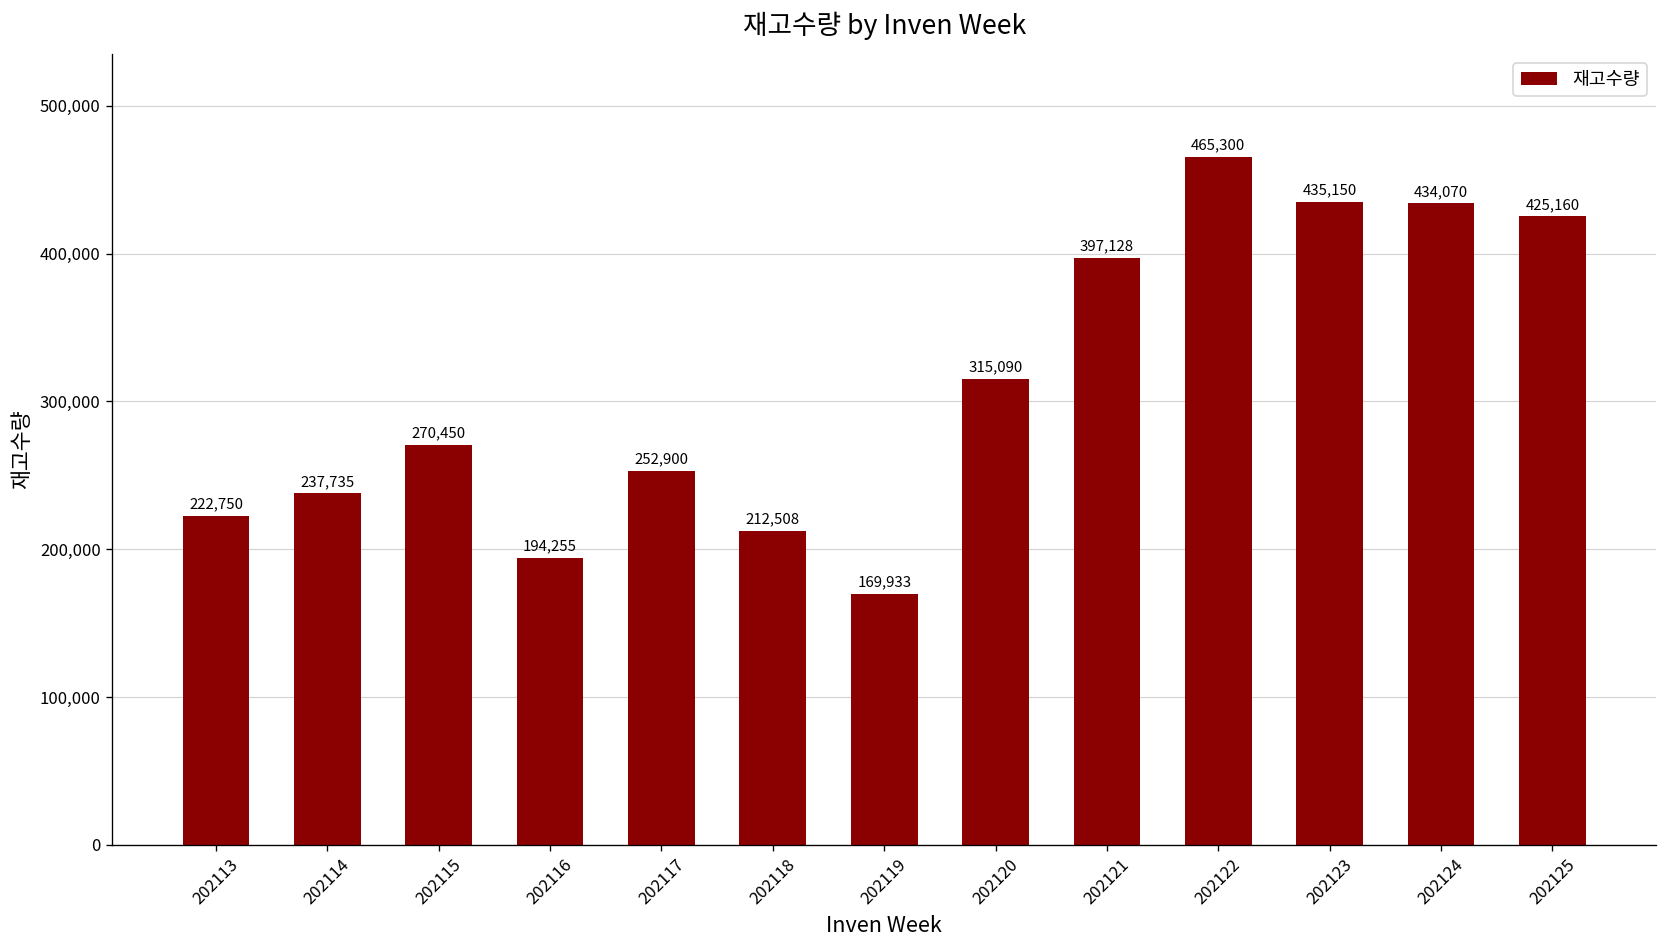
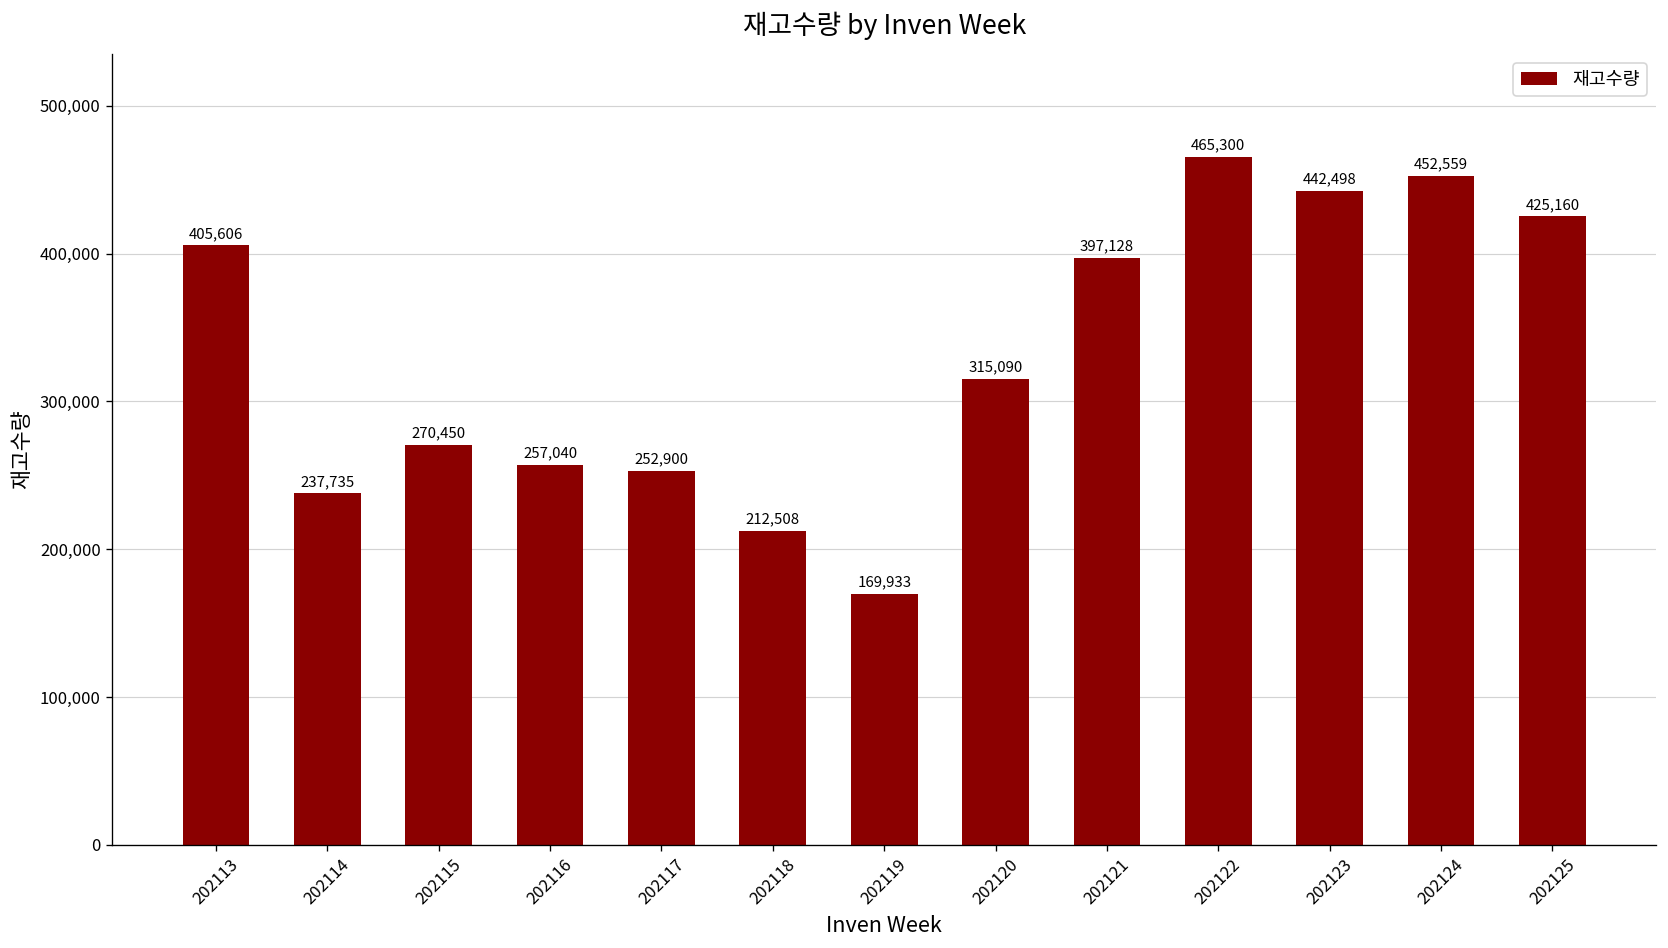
202113: 222,750 -> 405,606
202116: 194,255 -> 257,040
202123: 435,150 -> 442,498
202124: 434,070 -> 452,559
